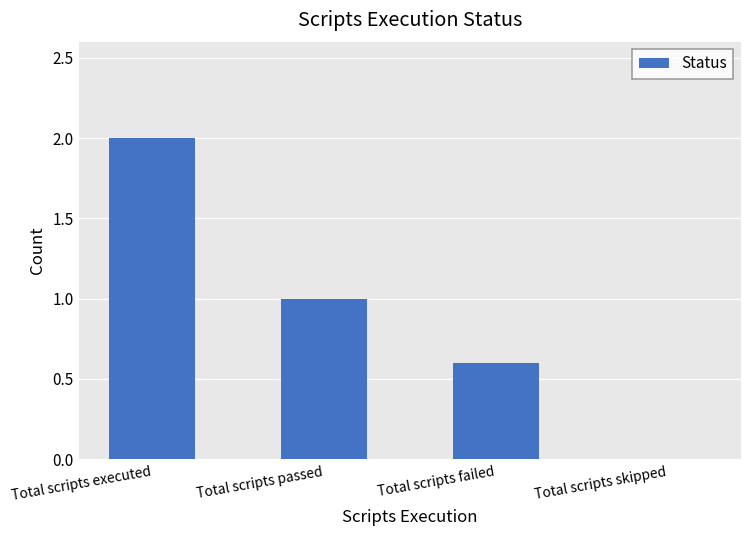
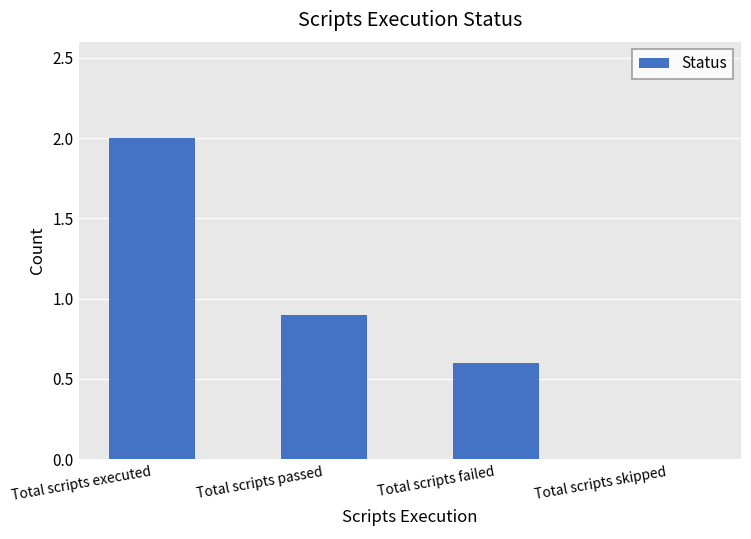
Total scripts passed: 1.0 -> 0.9
